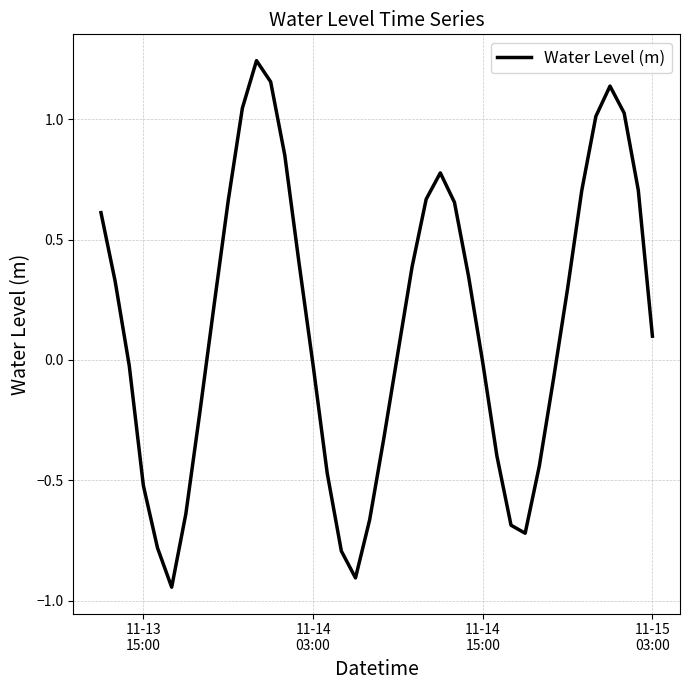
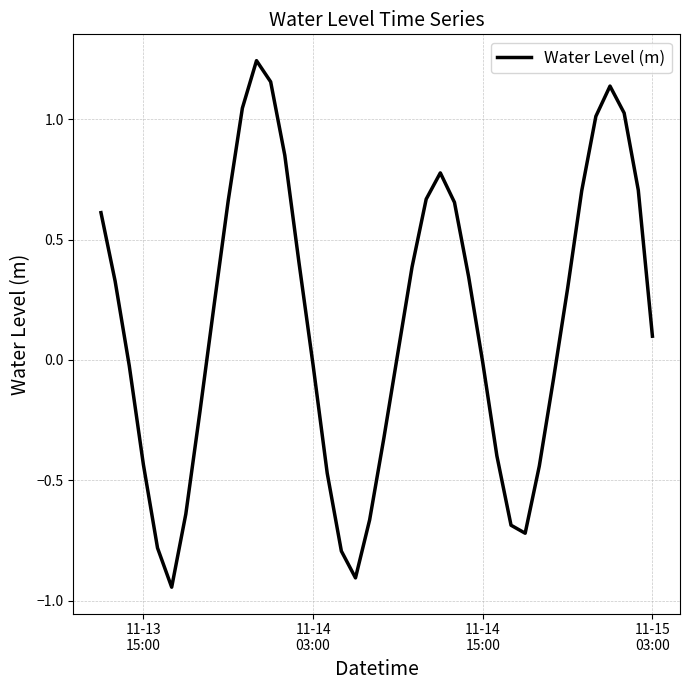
11-13 15:00: -0.52 -> -0.44
